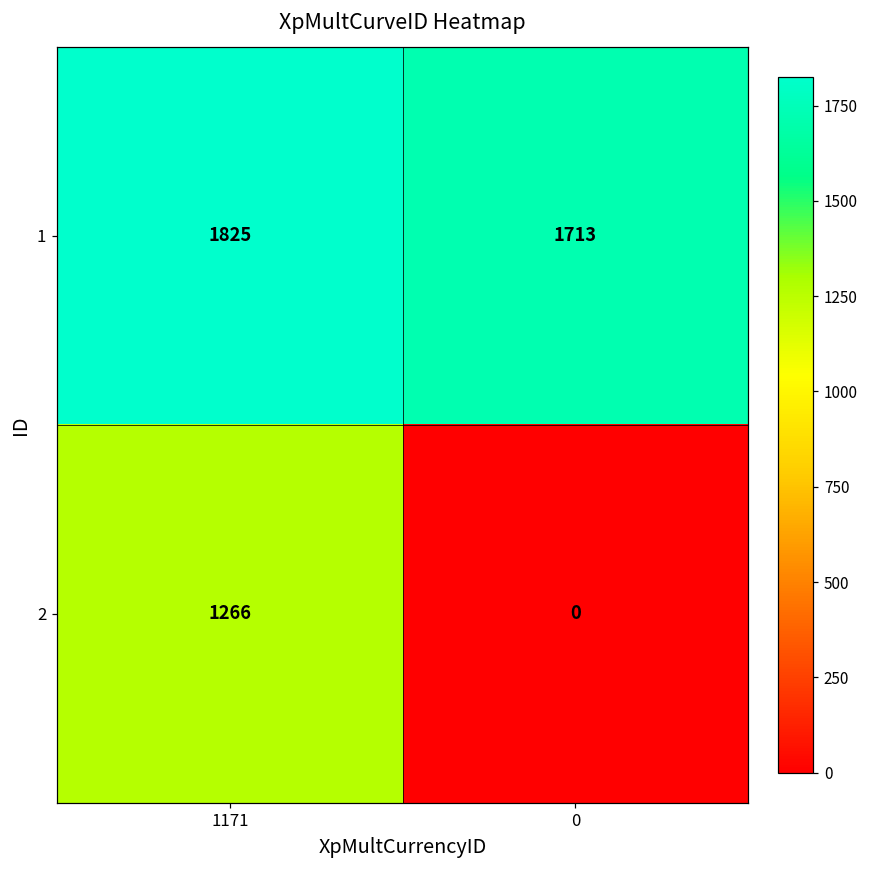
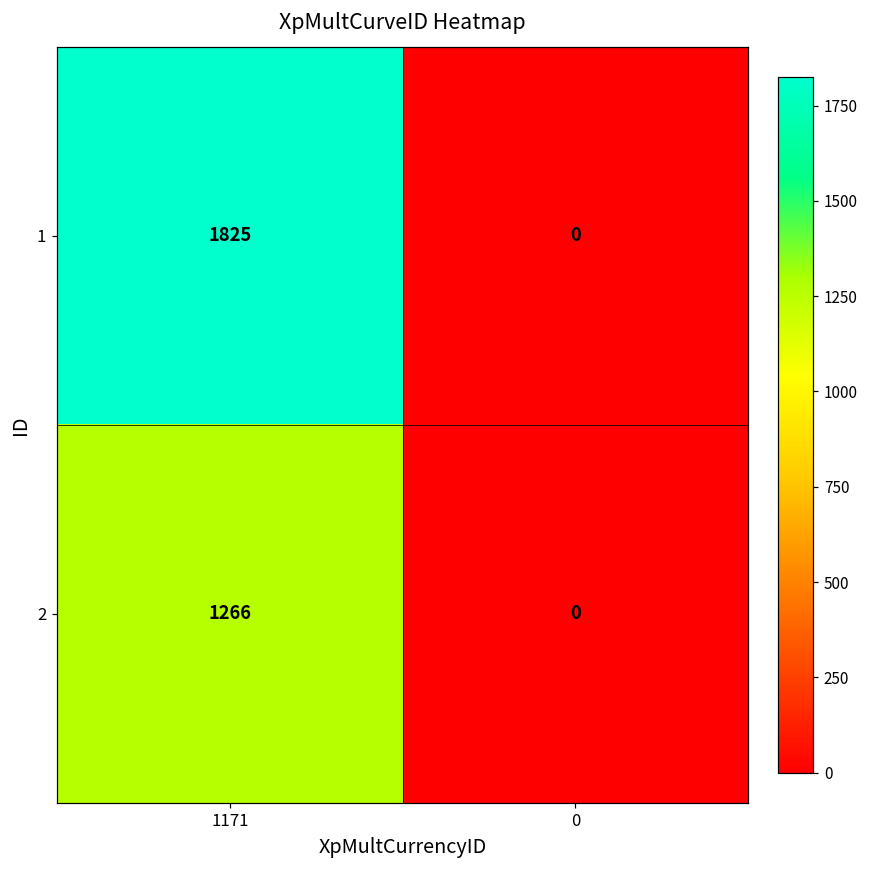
1, 0: 1713 -> 0
